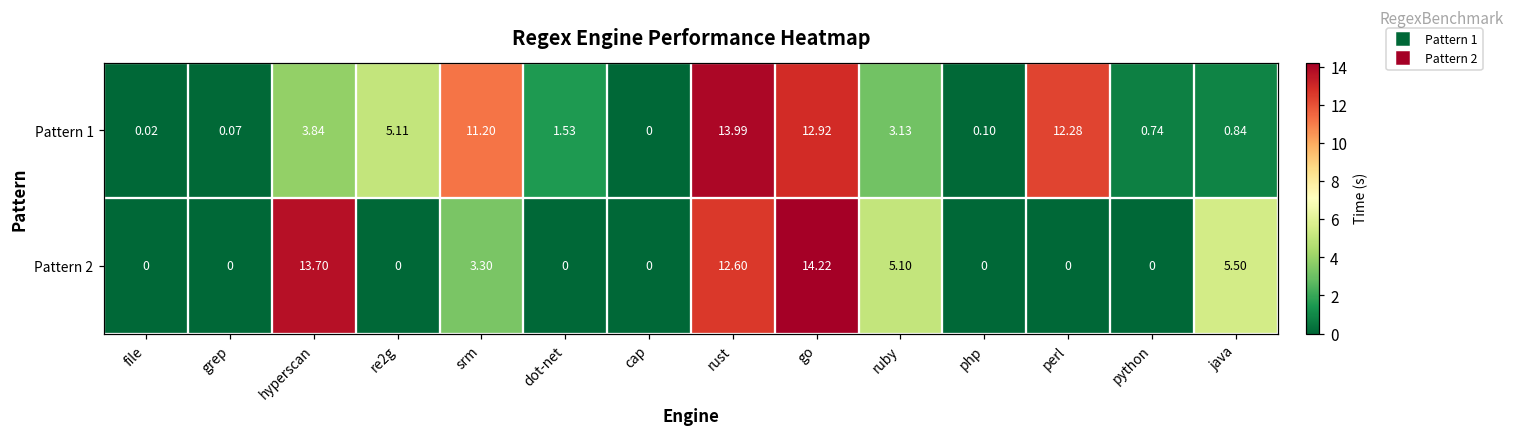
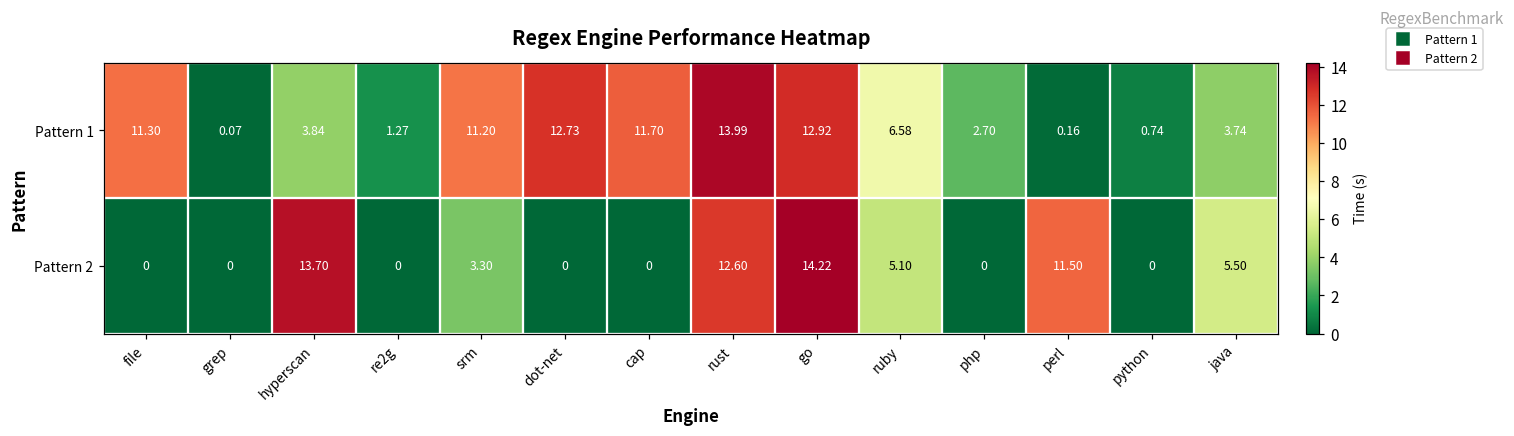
Pattern 1, file: 0.02 -> 11.30
Pattern 1, re2g: 5.11 -> 1.27
Pattern 1, dot-net: 1.53 -> 12.73
Pattern 1, cap: 0 -> 11.70
Pattern 1, ruby: 3.13 -> 6.58
Pattern 1, php: 0.10 -> 2.70
Pattern 1, perl: 12.28 -> 0.16
Pattern 1, java: 0.84 -> 3.74
Pattern 2, perl: 0 -> 11.50
